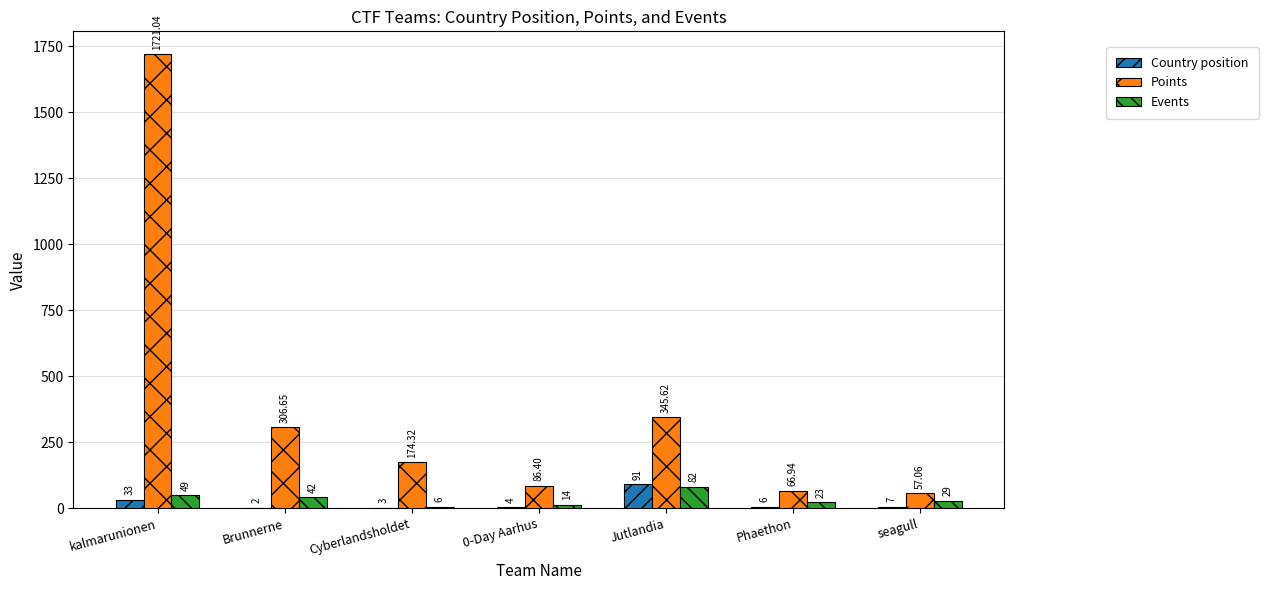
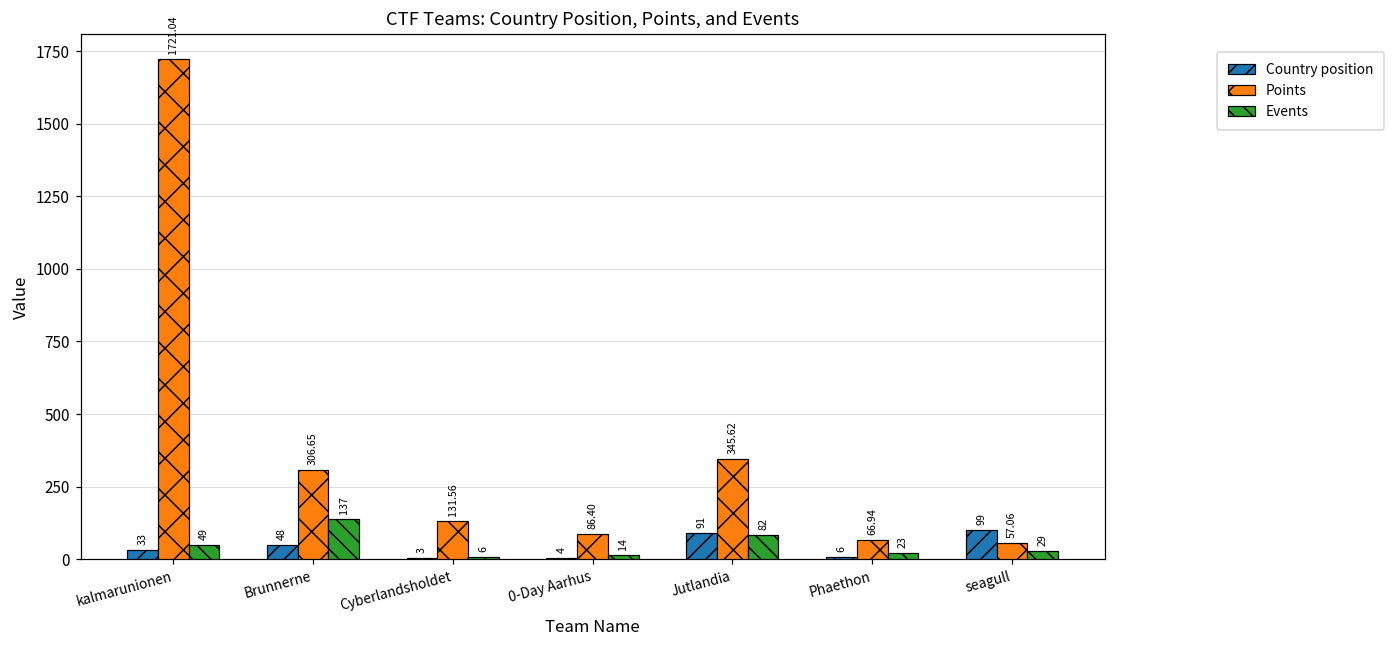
Country position, Brunnerne: 2 -> 48
Events, Brunnerne: 42 -> 137
Points, Cyberlandsholdet: 174.32 -> 131.56
Country position, seagull: 7 -> 99
